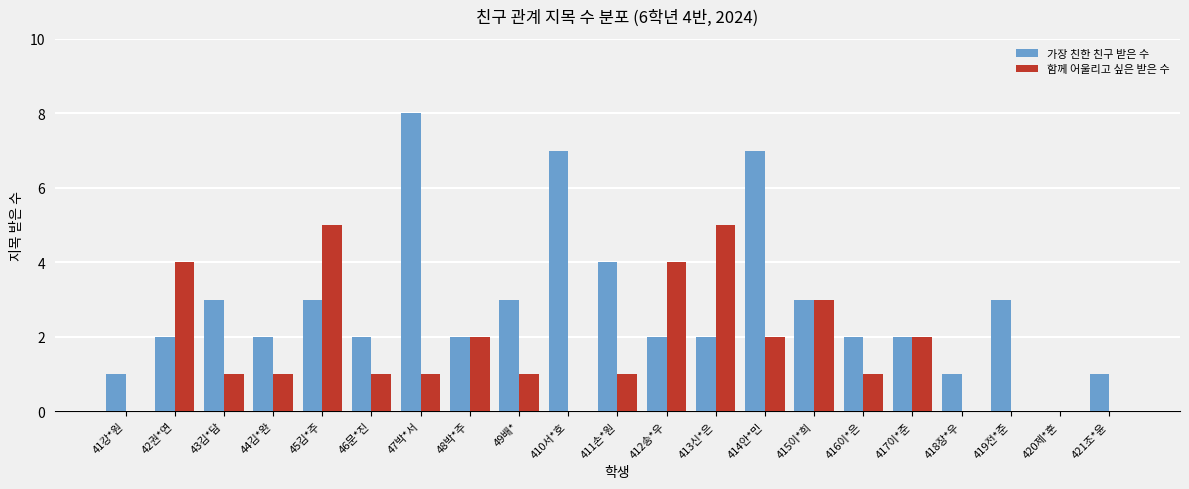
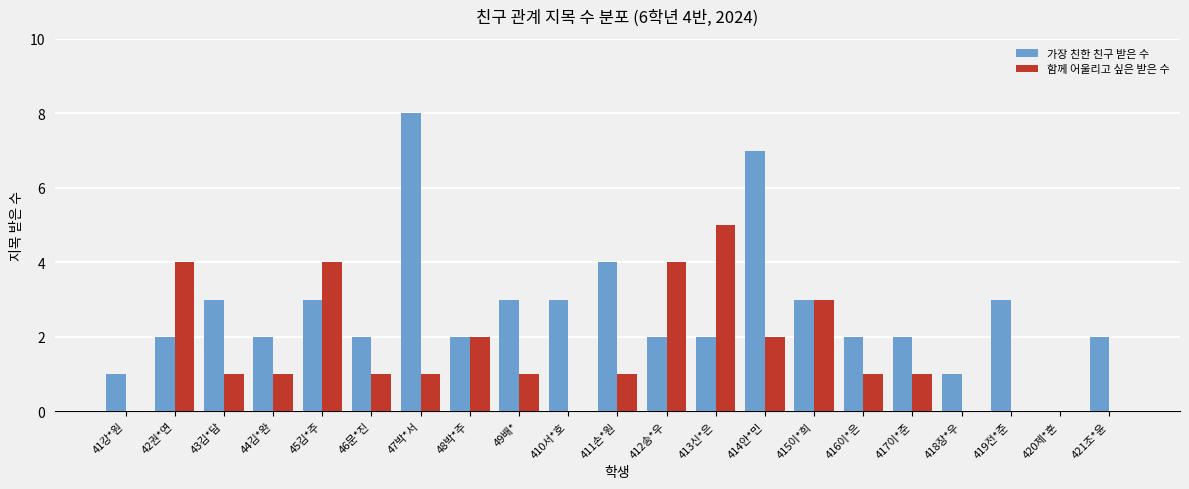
함께 어울리고 싶은 받은 수, 45김*주: 5 -> 4
가장 친한 친구 받은 수, 410서*호: 7 -> 3
함께 어울리고 싶은 받은 수, 417이*준: 2 -> 1
가장 친한 친구 받은 수, 421조*윤: 1 -> 2
